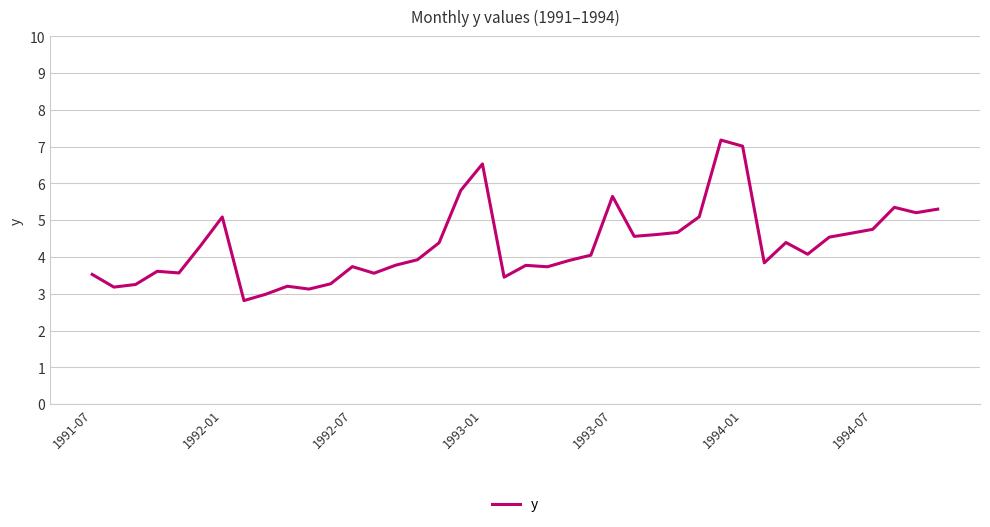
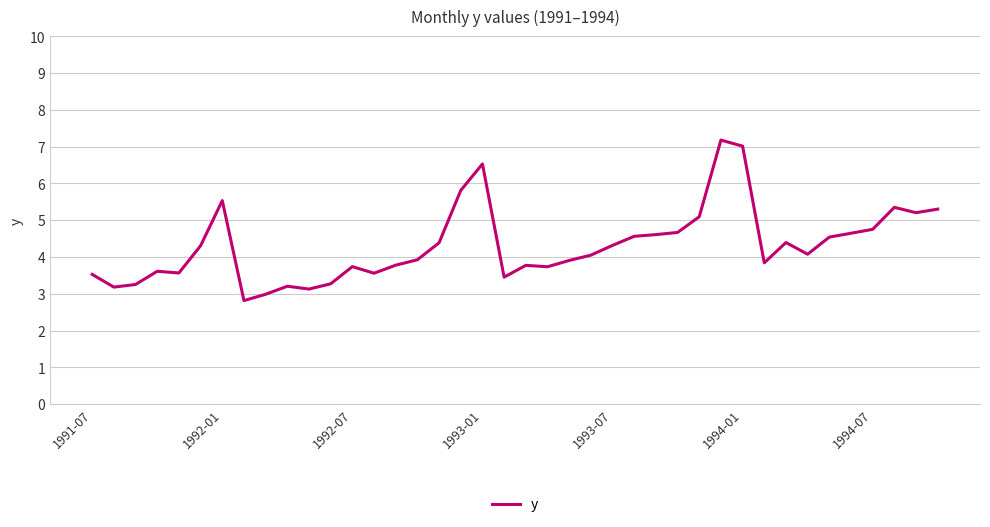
1992-01: 5.1 -> 5.5
1993-07: 5.6 -> 4.3
